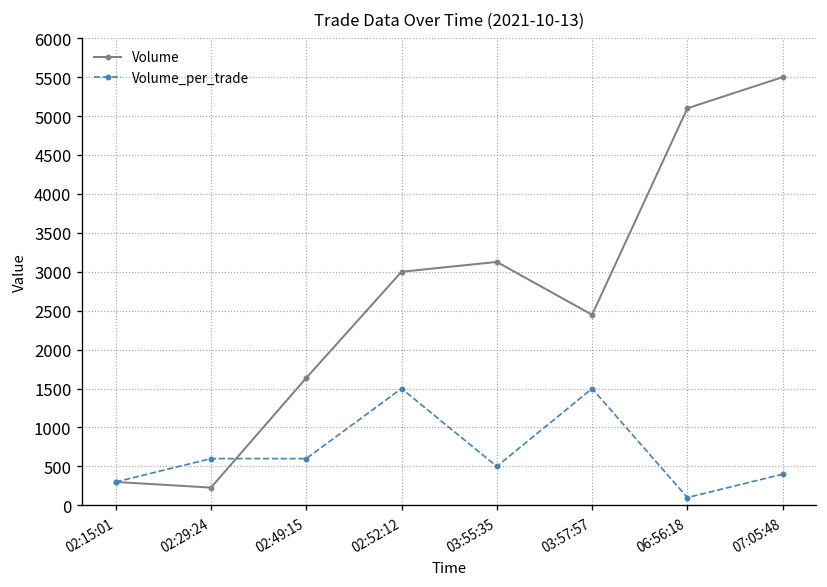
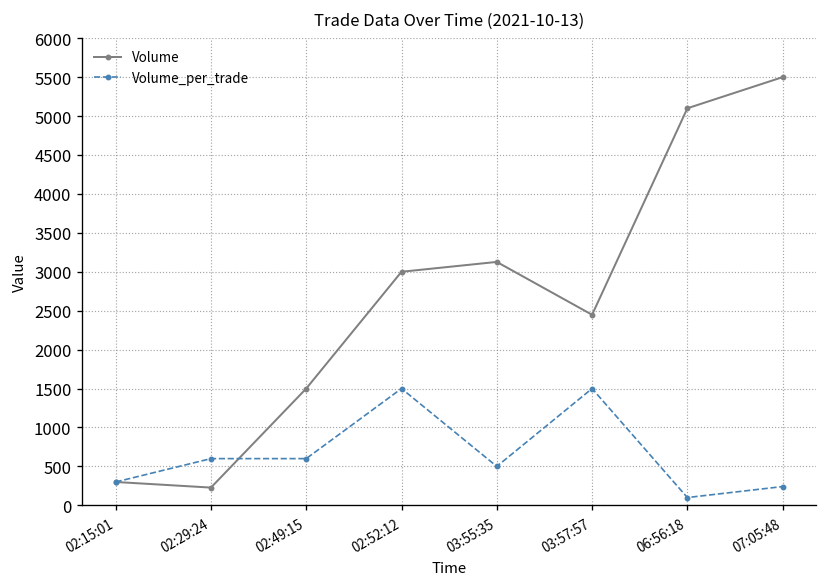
Volume, 02:49:15: 1600 -> 1500
Volume_per_trade, 07:05:48: 400 -> 200
